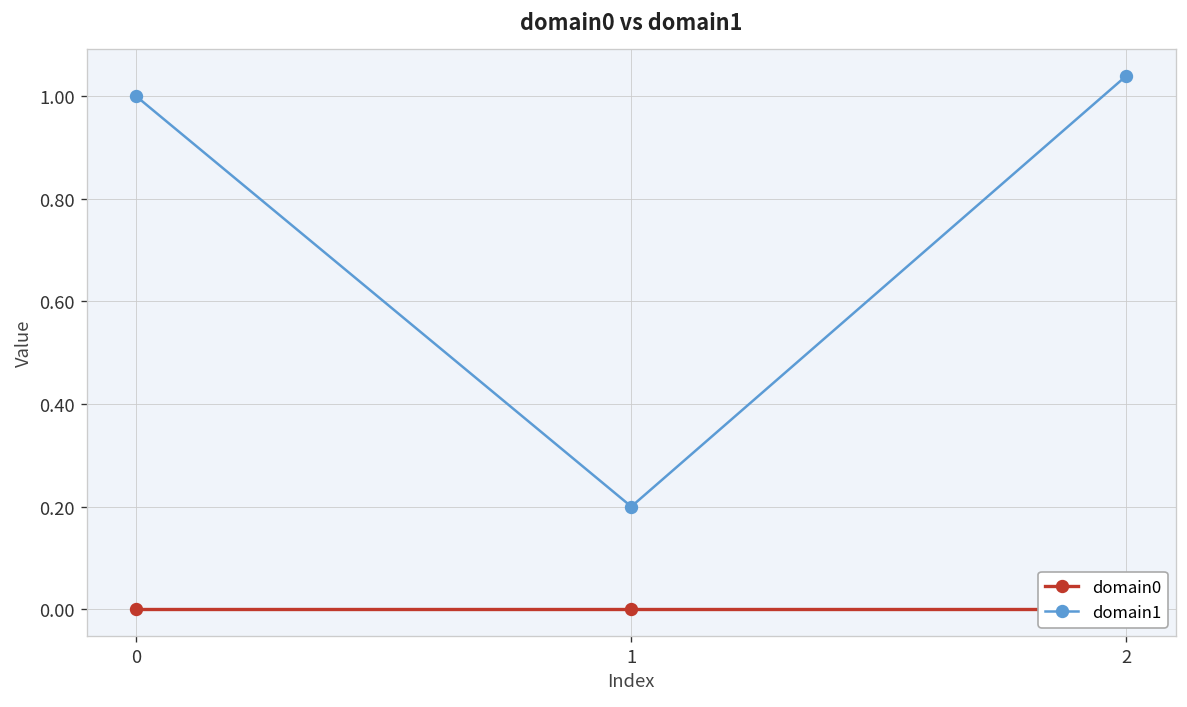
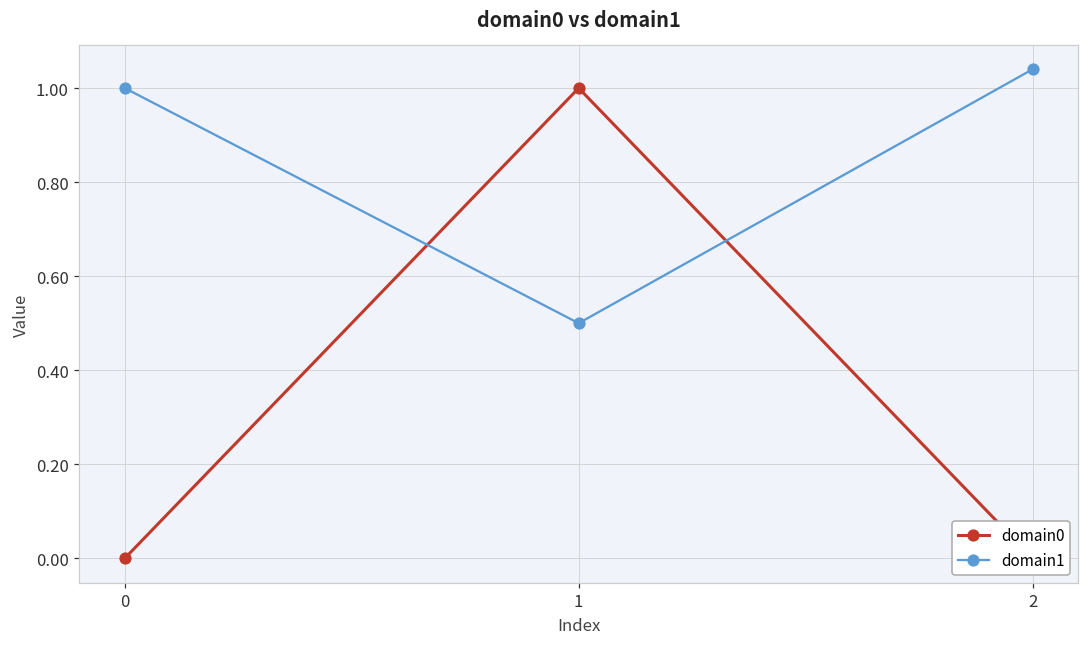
domain0, 1: 0 -> 1
domain1, 1: 0.2 -> 0.5
